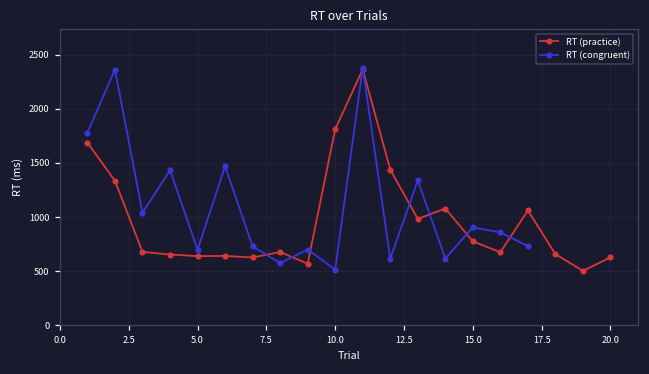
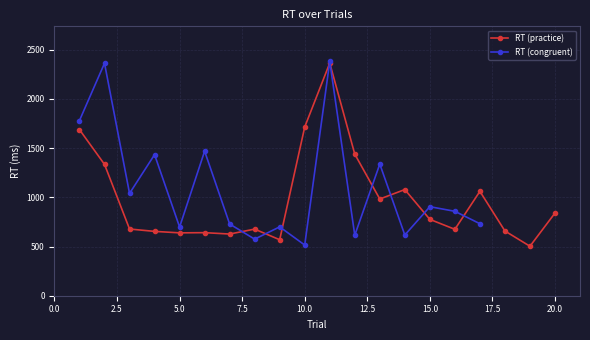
RT (practice), 10.0: 1800 -> 1700
RT (practice), 20.0: 600 -> 800
